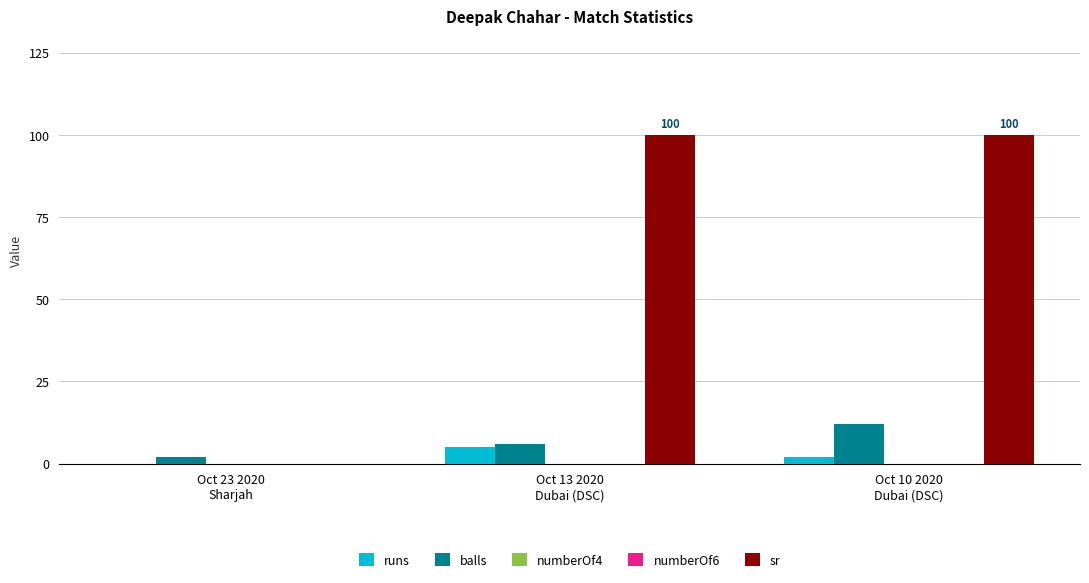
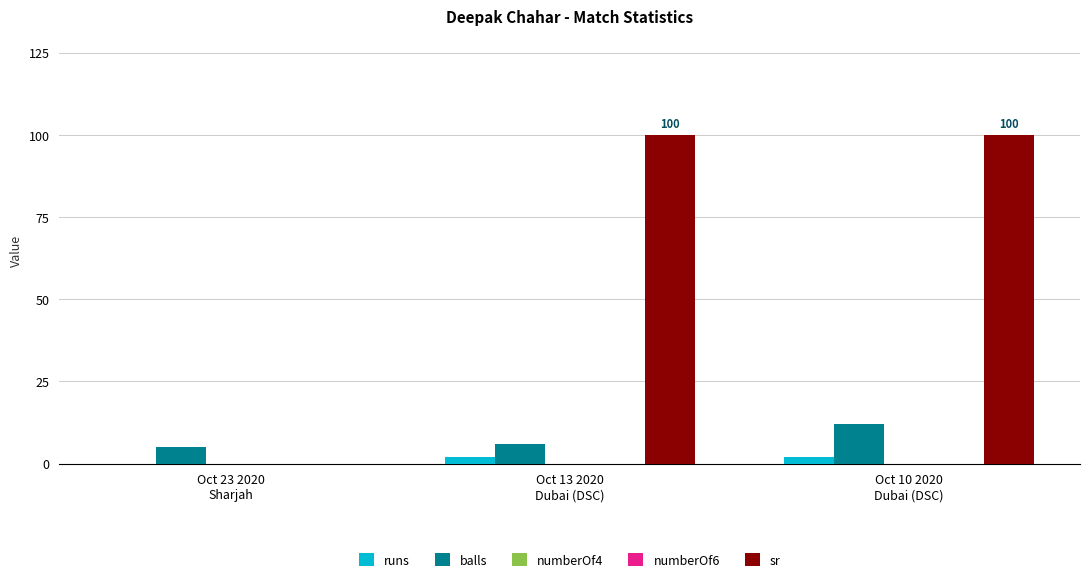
balls, Oct 23 2020 Sharjah: 2 -> 5
runs, Oct 13 2020 Dubai (DSC): 5 -> 2
